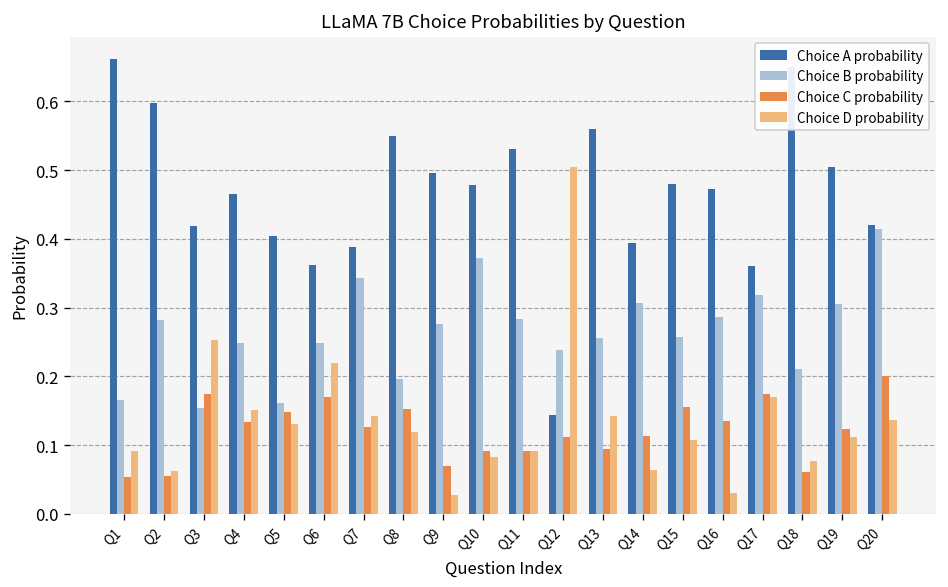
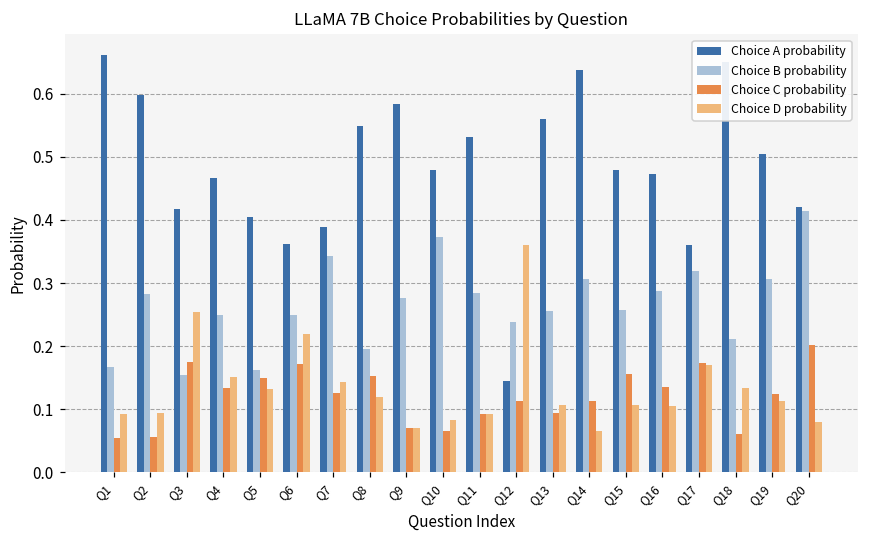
Choice D probability, Q2: 0.06 -> 0.09
Choice A probability, Q9: 0.50 -> 0.58
Choice D probability, Q9: 0.03 -> 0.07
Choice C probability, Q10: 0.09 -> 0.06
Choice D probability, Q12: 0.50 -> 0.36
Choice D probability, Q13: 0.14 -> 0.11
Choice A probability, Q14: 0.39 -> 0.64
Choice D probability, Q16: 0.03 -> 0.11
Choice D probability, Q18: 0.08 -> 0.13
Choice D probability, Q20: 0.14 -> 0.08
